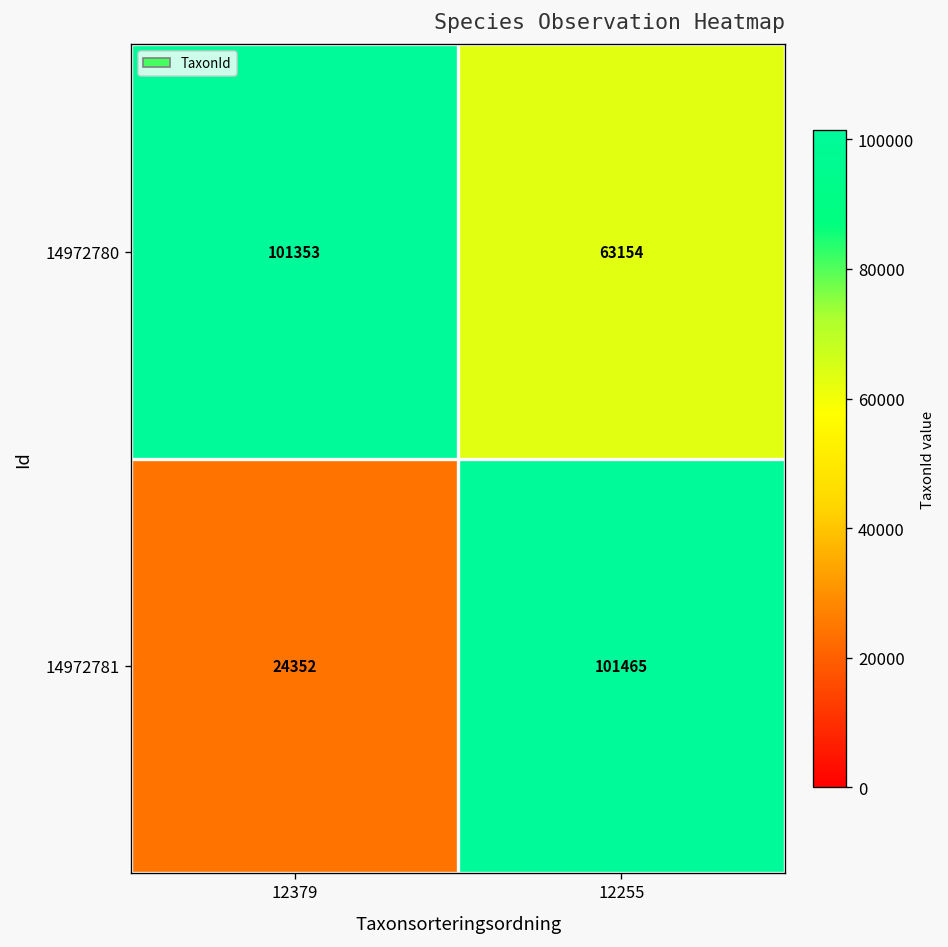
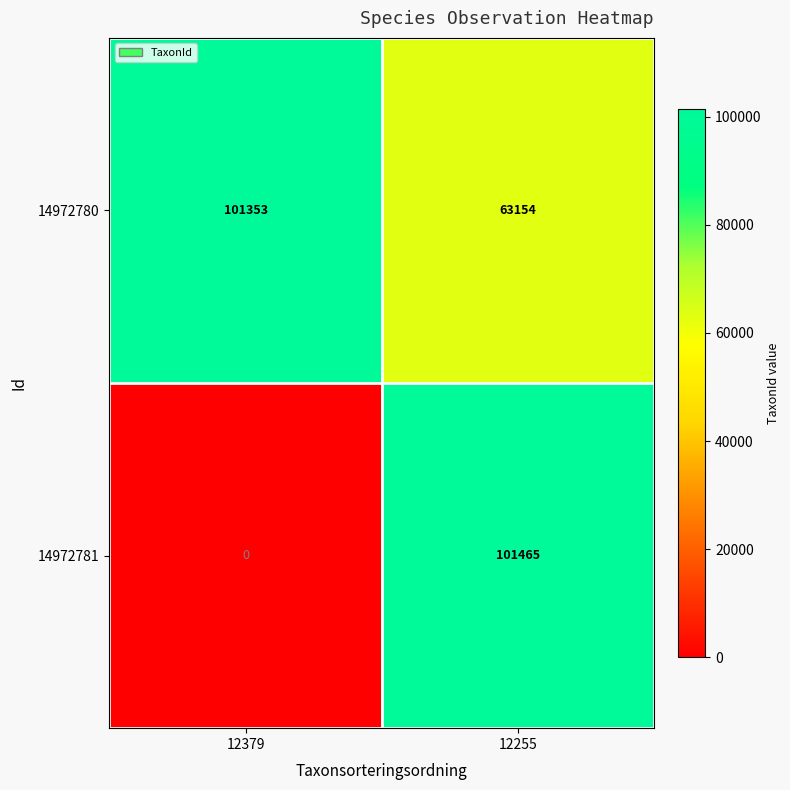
14972781, 12379: 24352 -> 0
